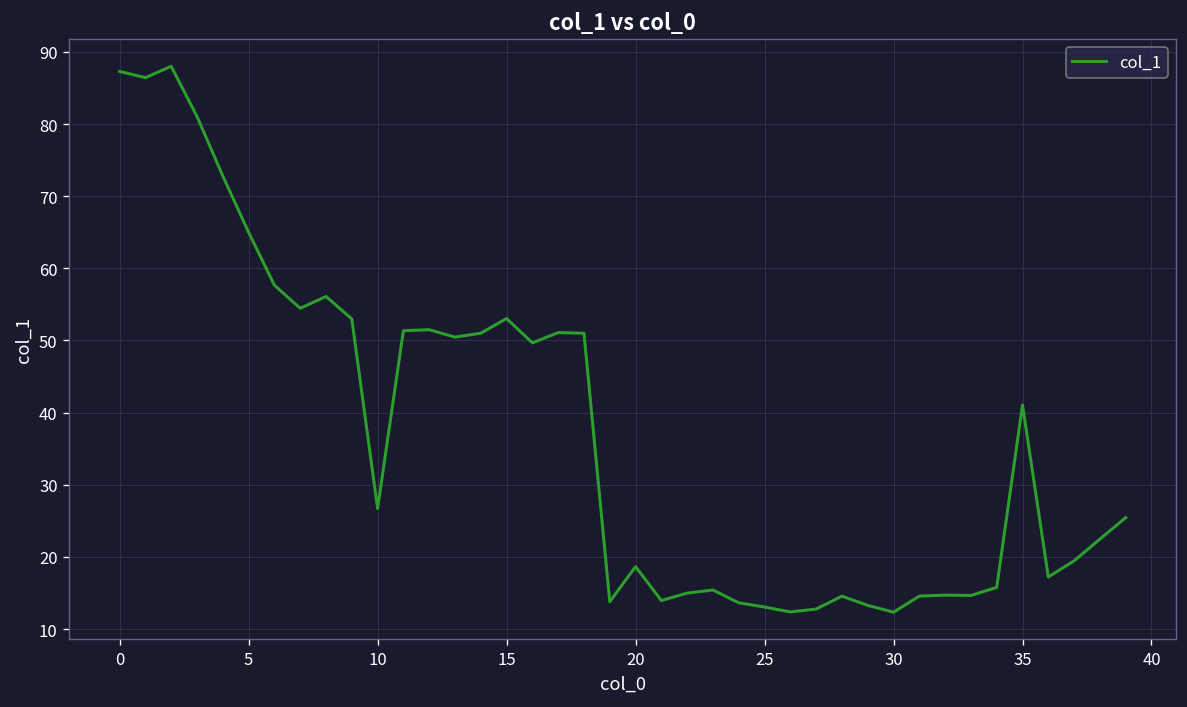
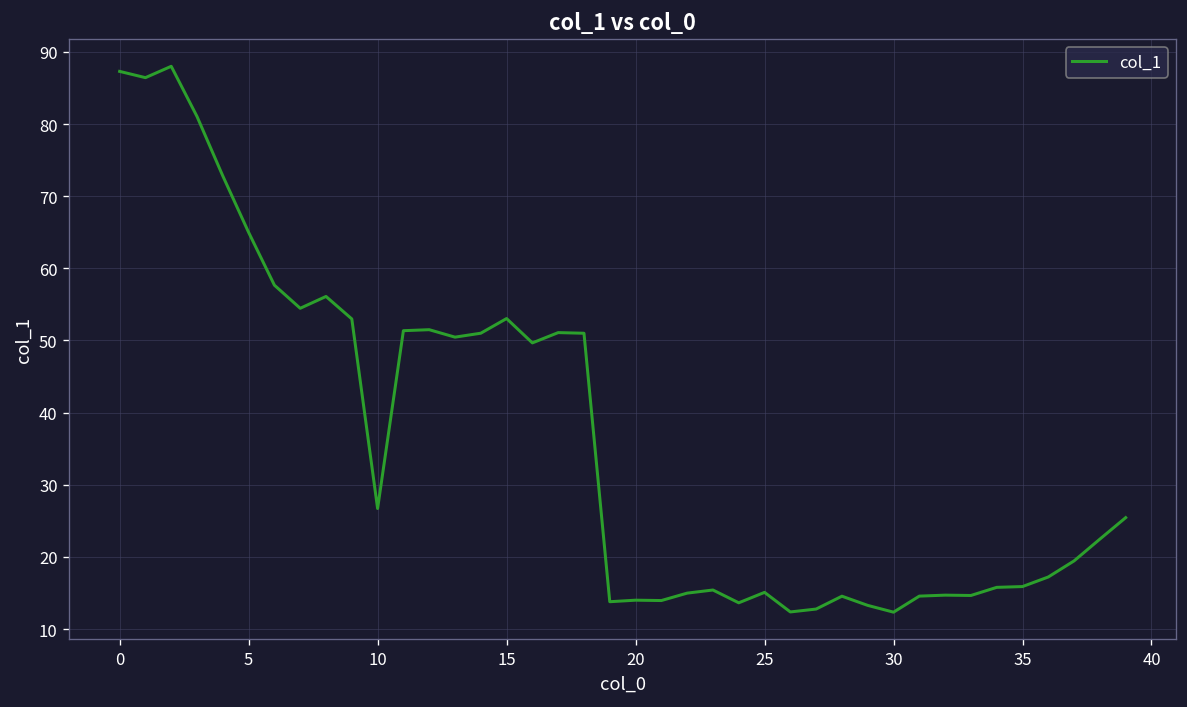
20: 19 -> 14
25: 13 -> 15
35: 41 -> 16
